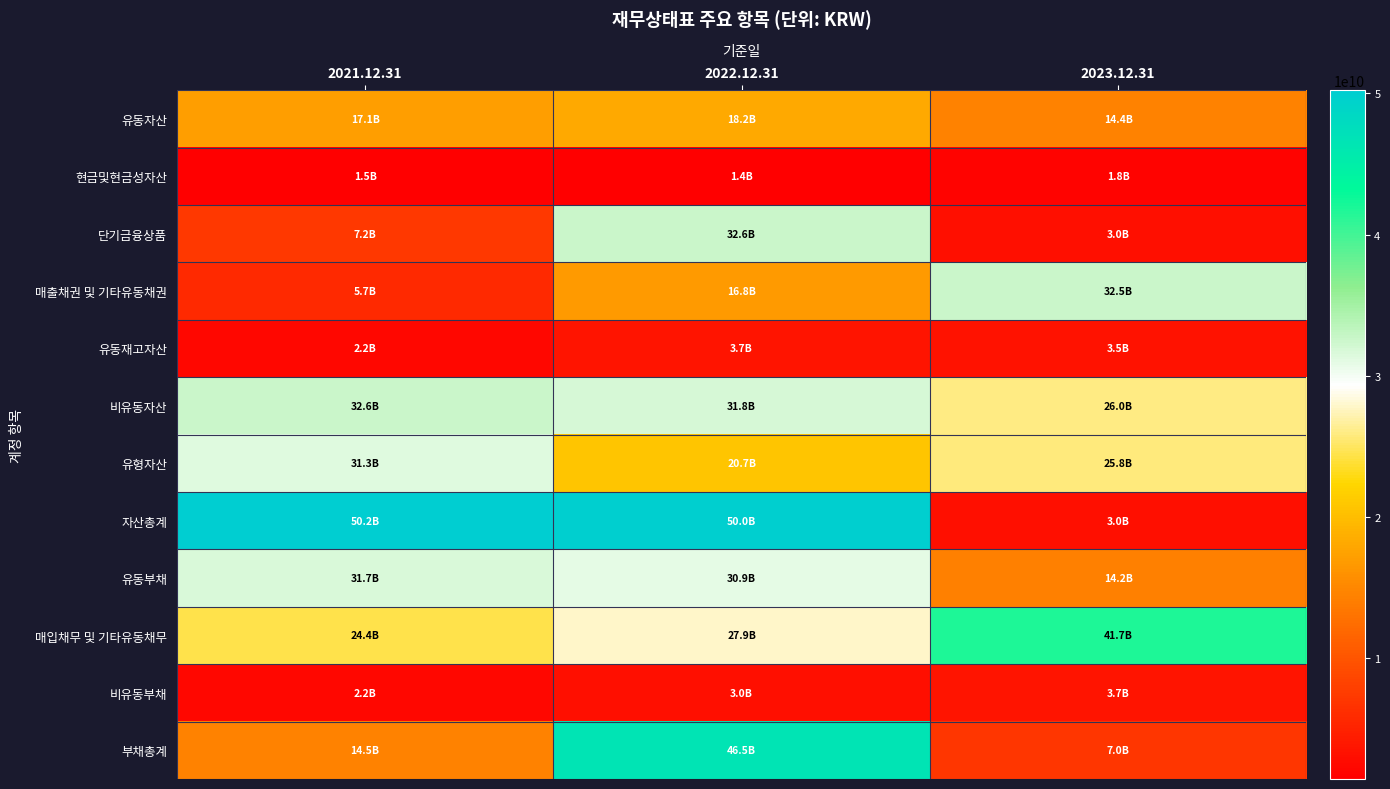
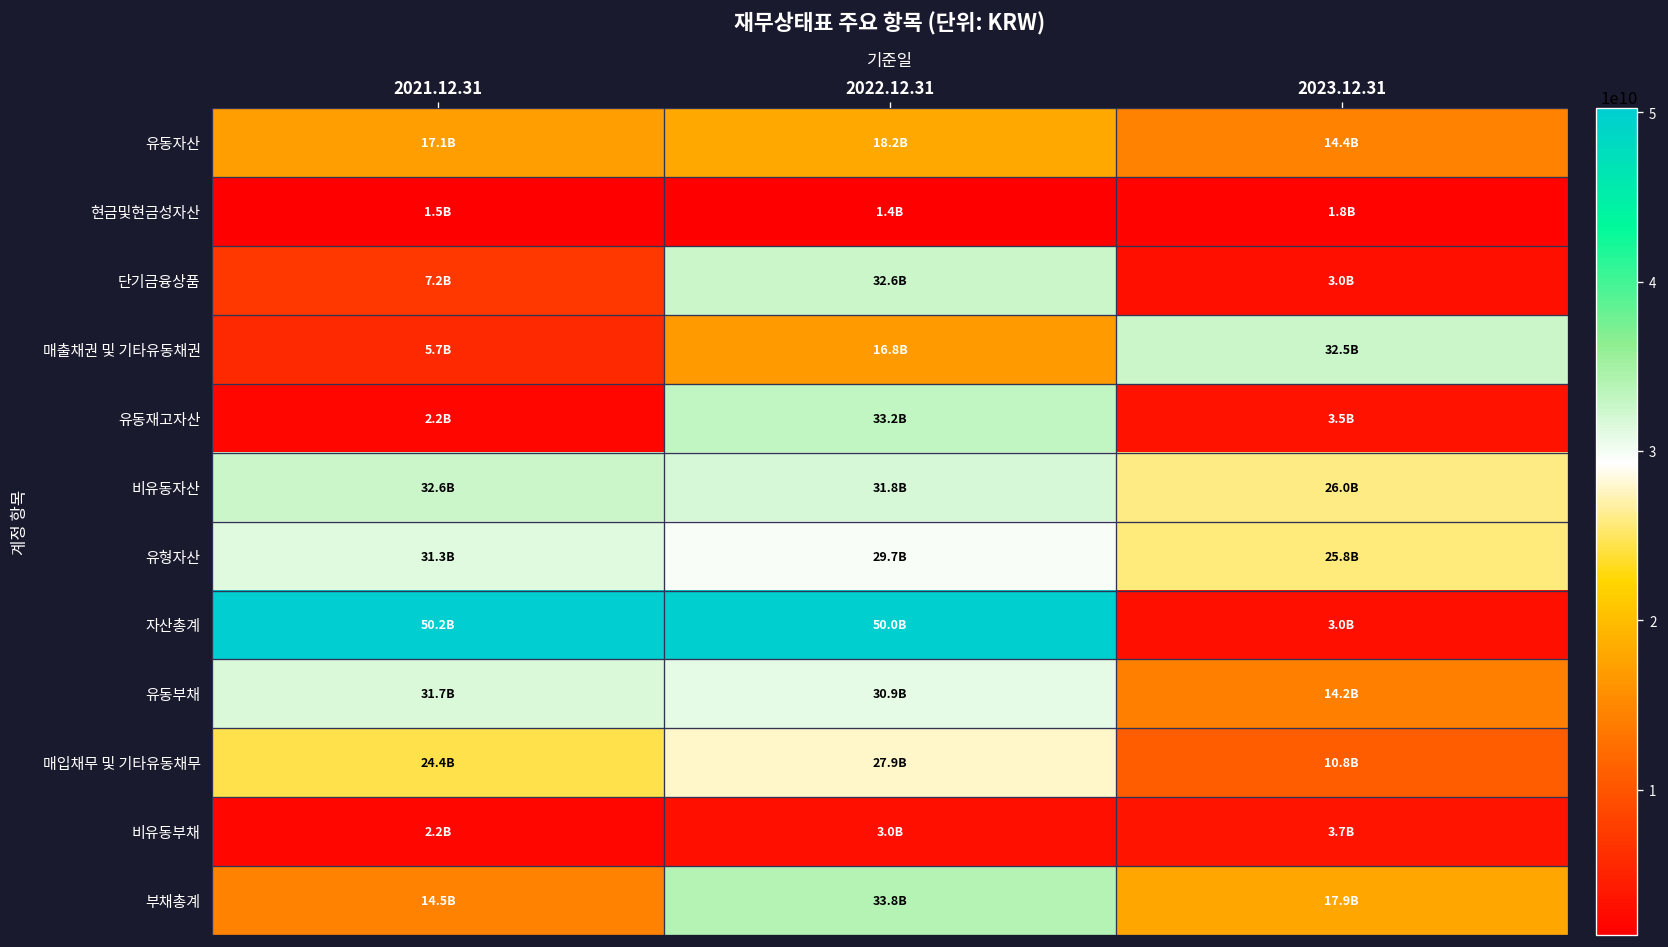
유동재고자산, 2022.12.31: 3.7B -> 33.2B
유형자산, 2022.12.31: 20.7B -> 29.7B
매입채무 및 기타유동채무, 2023.12.31: 41.7B -> 10.8B
부채총계, 2022.12.31: 46.5B -> 33.8B
부채총계, 2023.12.31: 7.0B -> 17.9B
